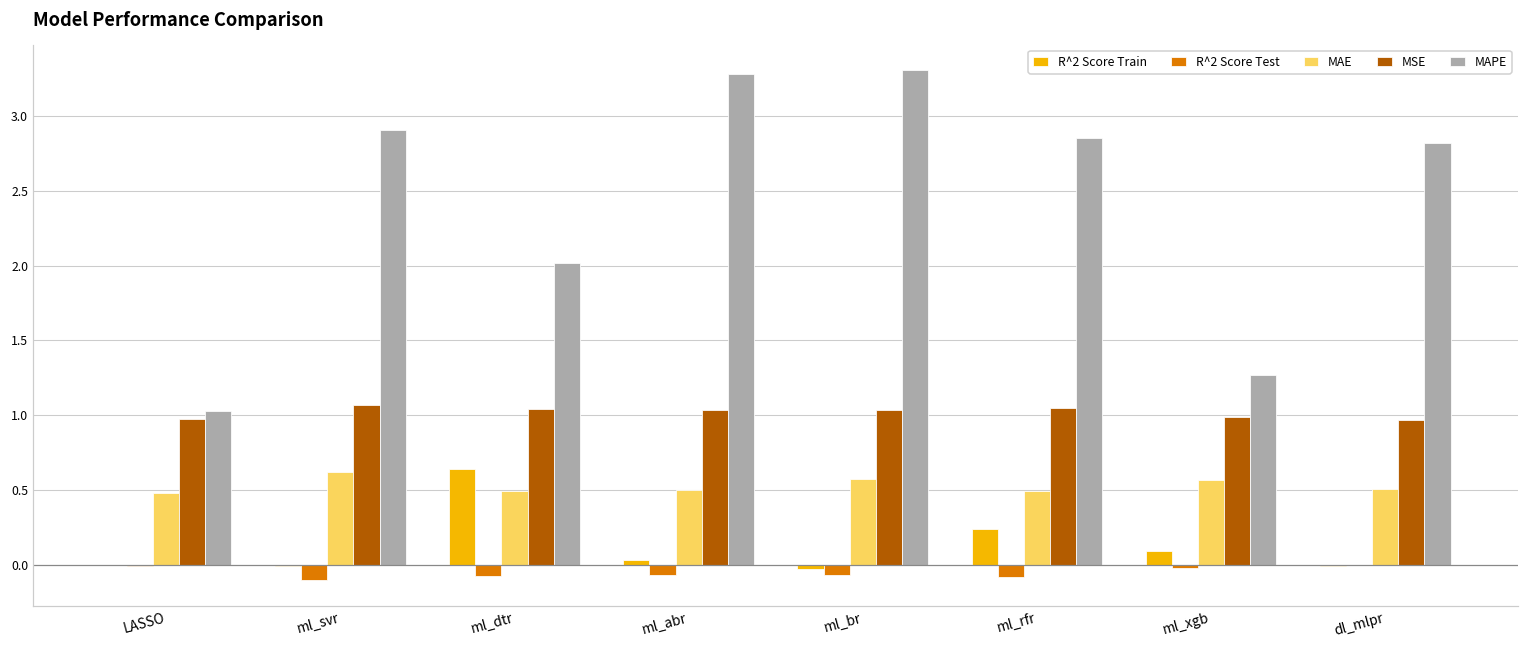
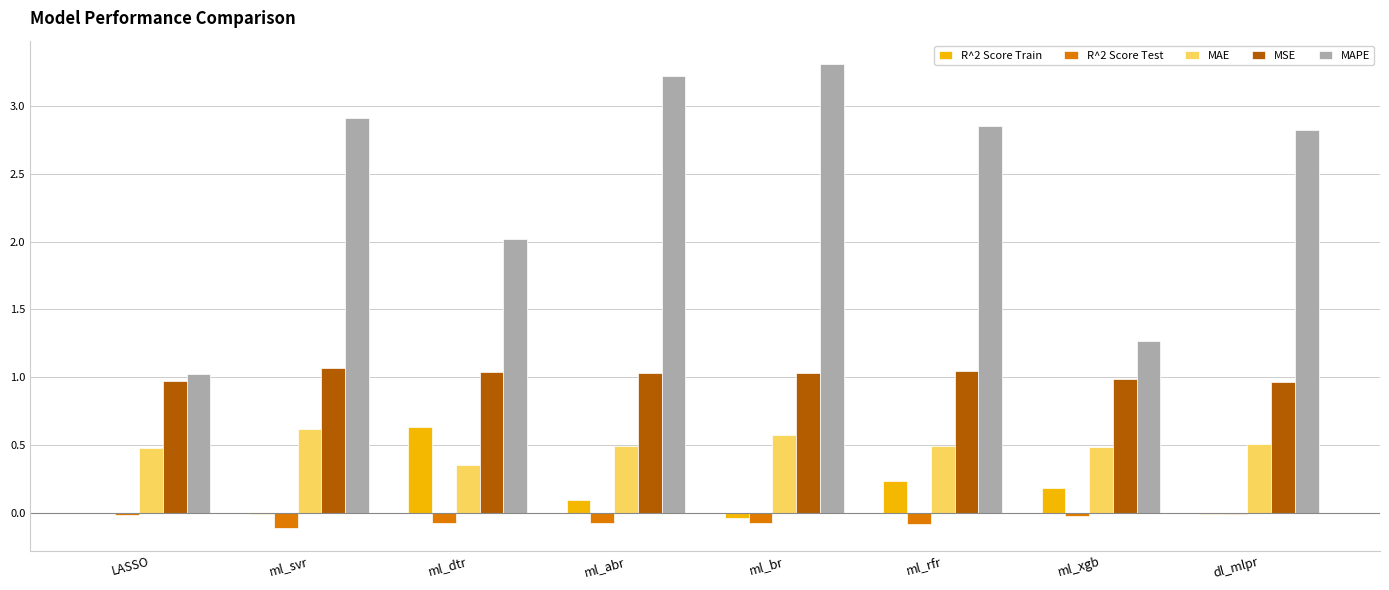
MAE, ml_dtr: 0.49 -> 0.36
R^2 Score Train, ml_abr: 0.03 -> 0.10
MAPE, ml_abr: 3.28 -> 3.22
R^2 Score Train, ml_xgb: 0.09 -> 0.19
MAE, ml_xgb: 0.57 -> 0.49
